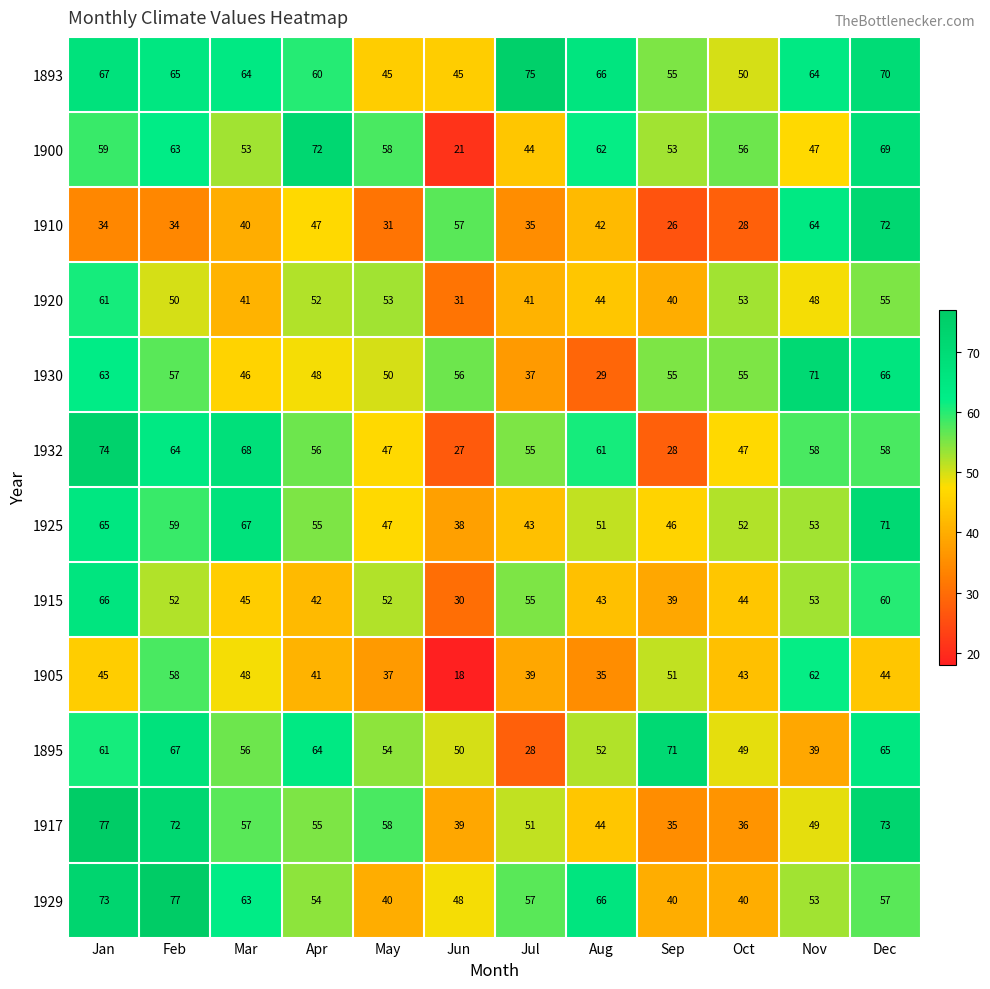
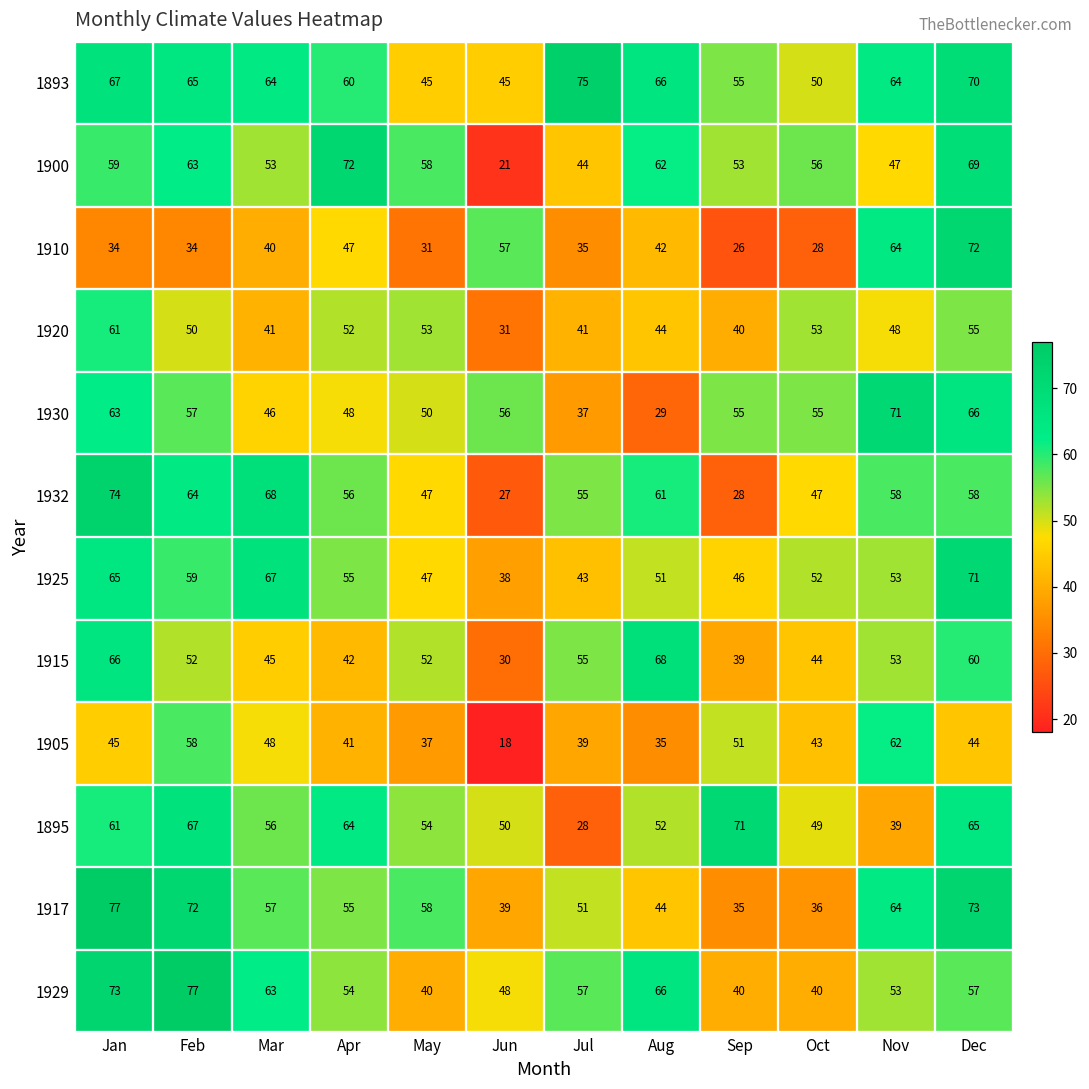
1915, Aug: 43 -> 68
1917, Nov: 49 -> 64
